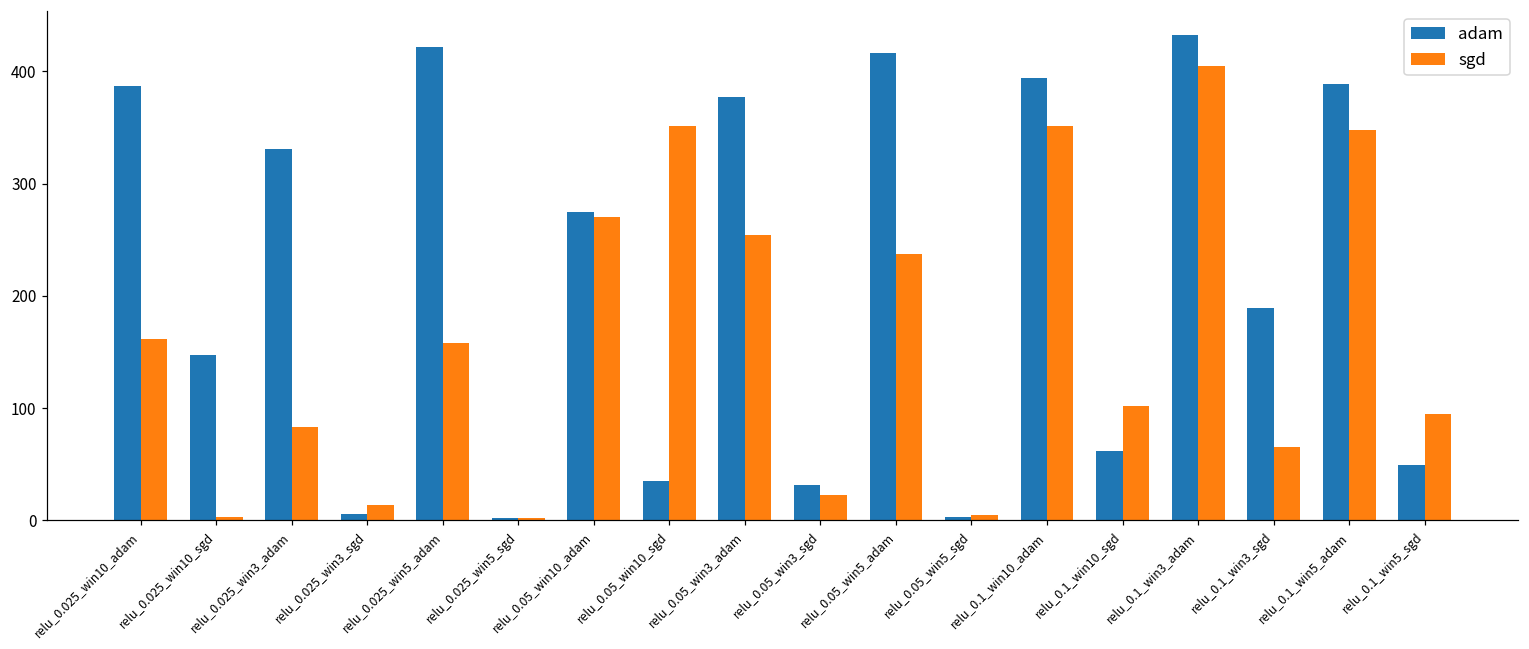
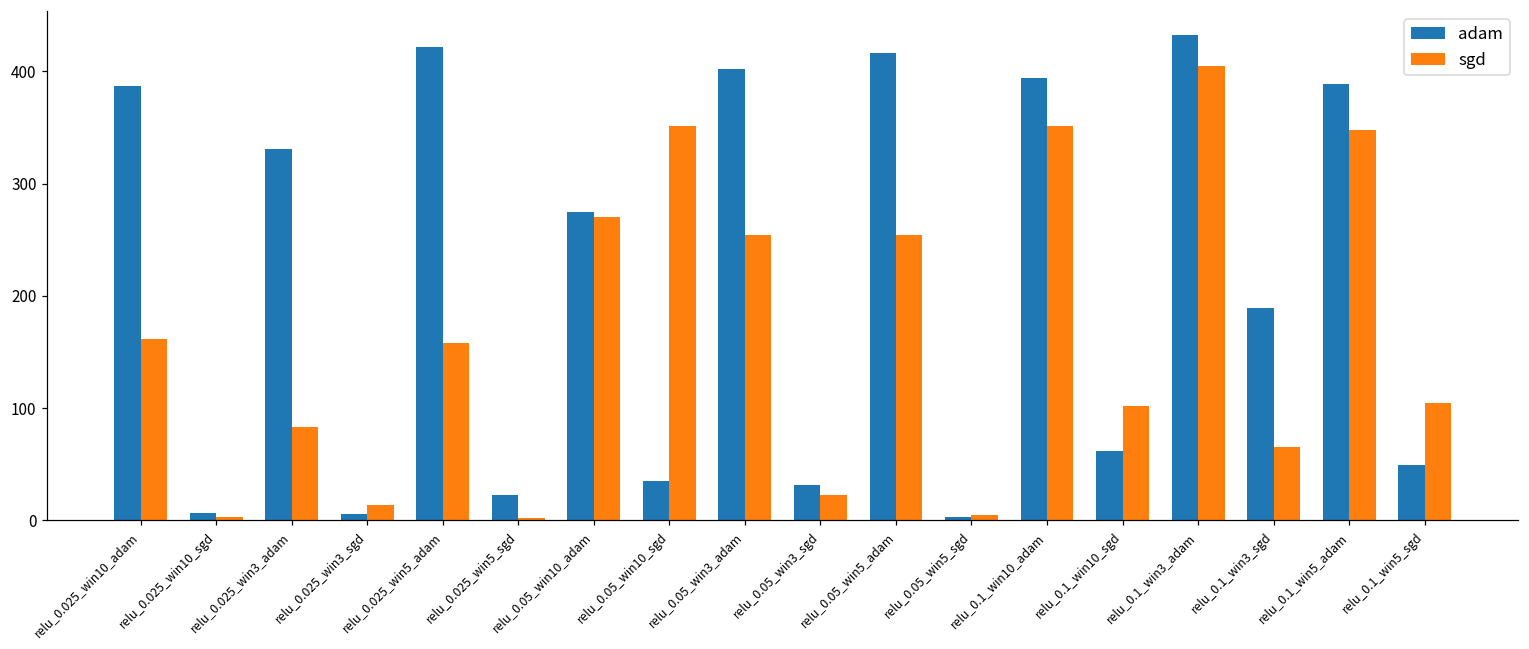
adam, relu_0.025_win10_sgd: 148 -> 7
adam, relu_0.025_win5_sgd: 2 -> 23
adam, relu_0.05_win3_adam: 377 -> 402
sgd, relu_0.05_win5_adam: 238 -> 254
sgd, relu_0.1_win5_sgd: 95 -> 105
